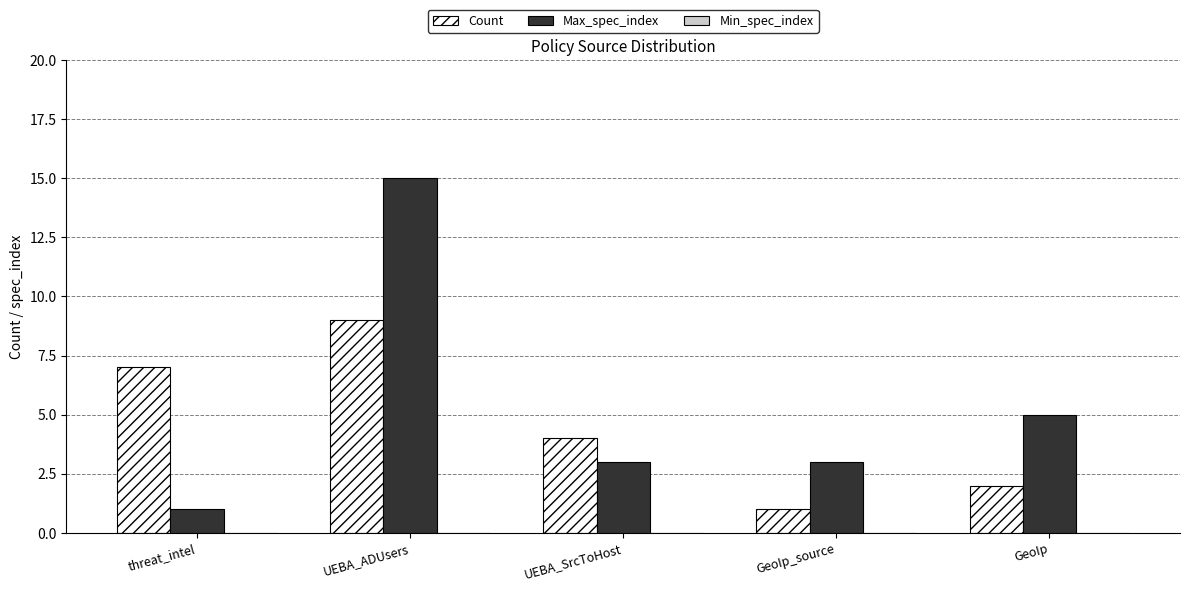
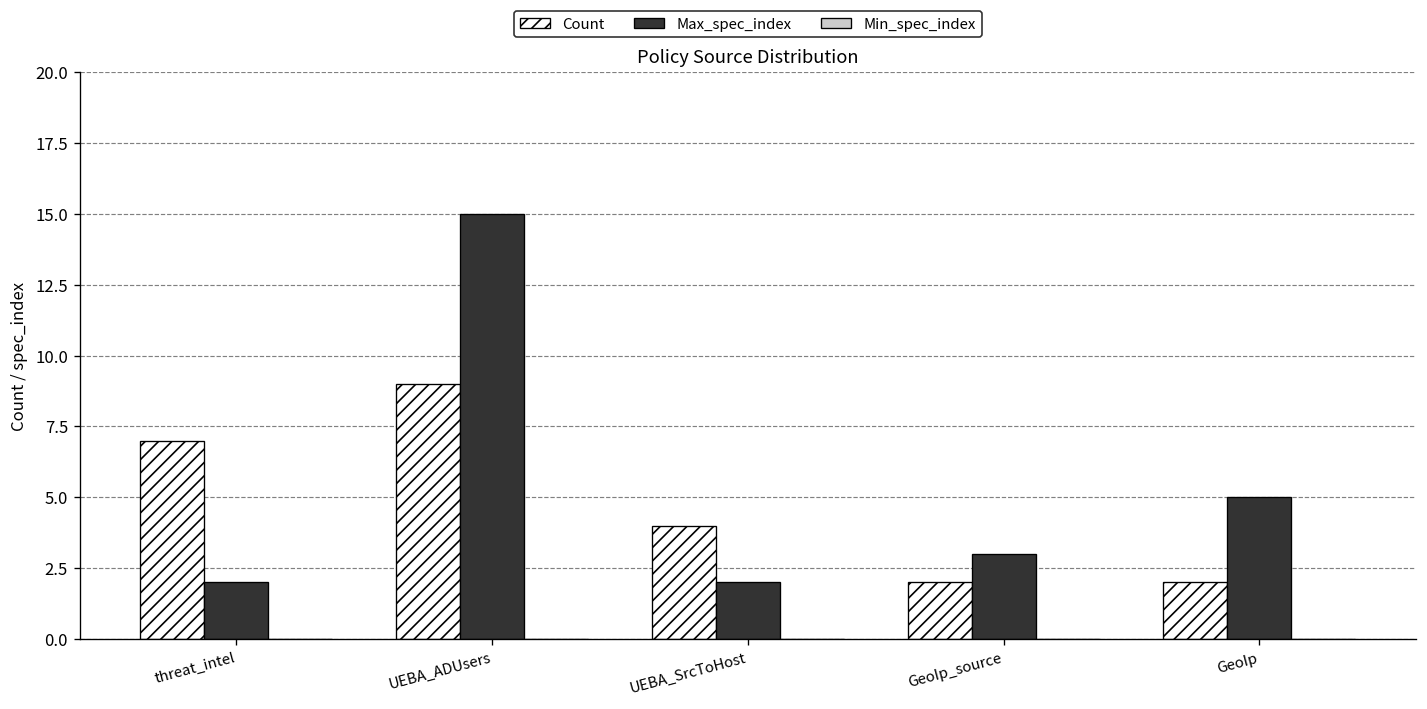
Max_spec_index, threat_intel: 1 -> 2
Max_spec_index, UEBA_SrcToHost: 3 -> 2
Count, GeoIp_source: 1 -> 2
